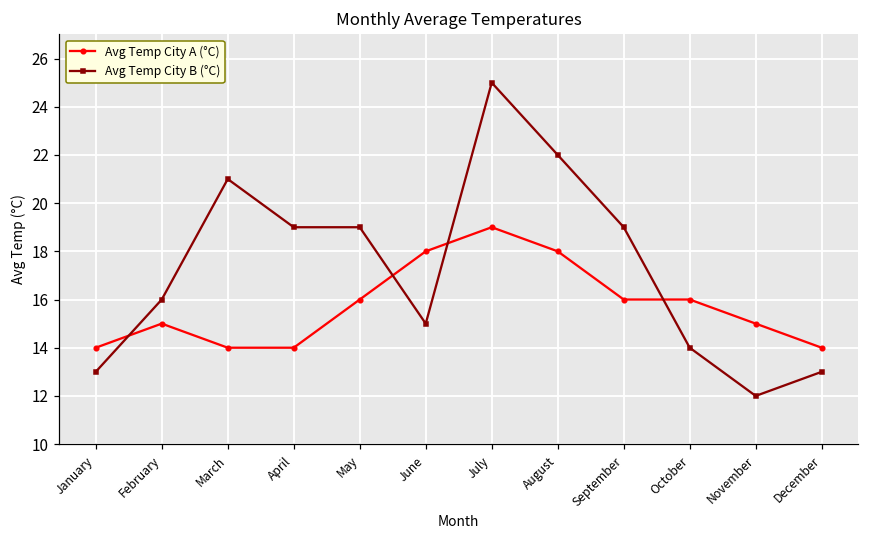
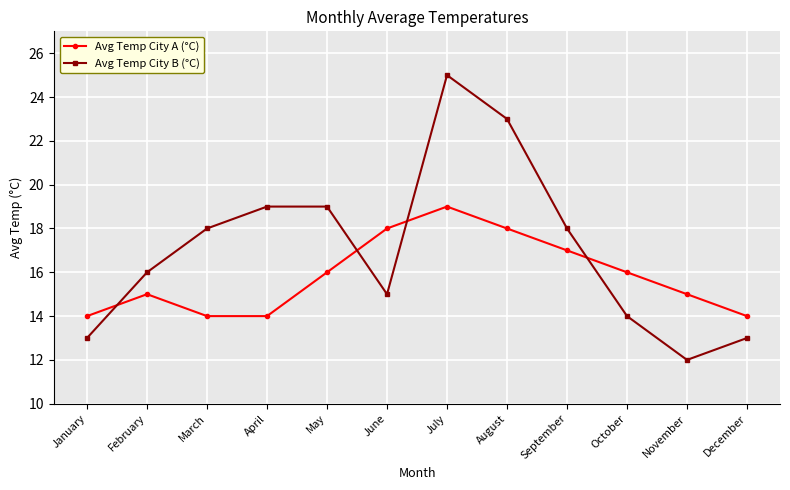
Avg Temp City B (°C), March: 21 -> 18
Avg Temp City B (°C), August: 22 -> 23
Avg Temp City A (°C), September: 16 -> 17
Avg Temp City B (°C), September: 19 -> 18
